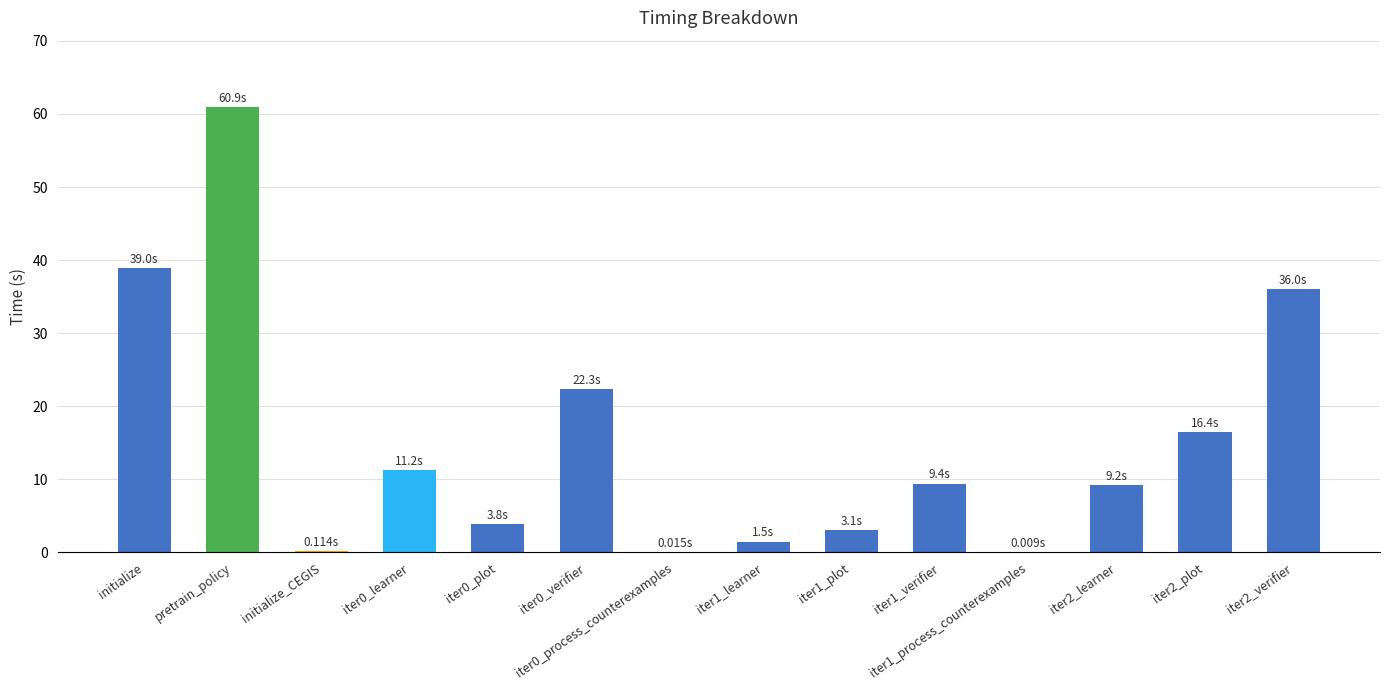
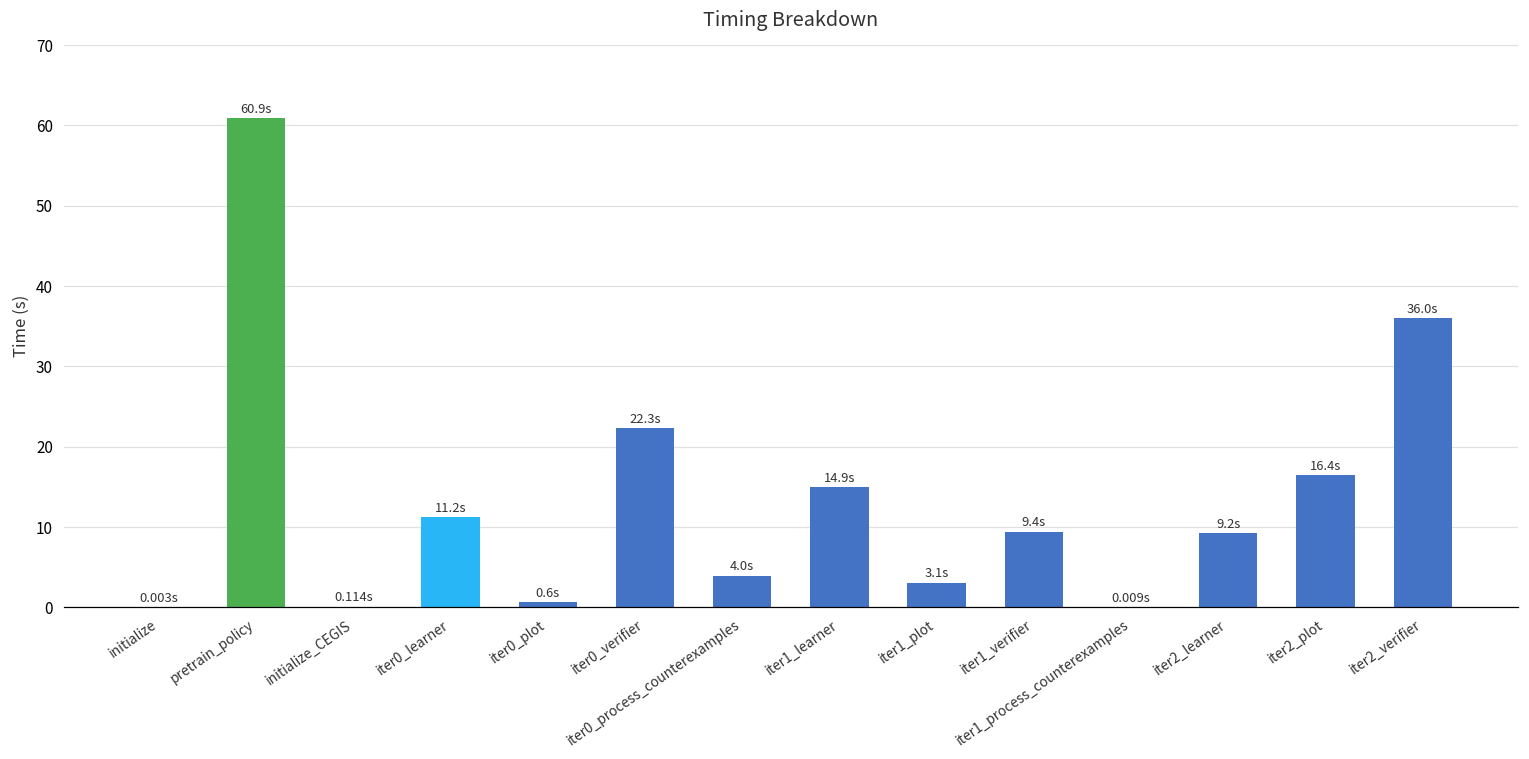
initialize: 39.0s -> 0.003s
iter0_plot: 3.8s -> 0.6s
iter0_process_counterexamples: 0.015s -> 4.0s
iter1_learner: 1.5s -> 14.9s
